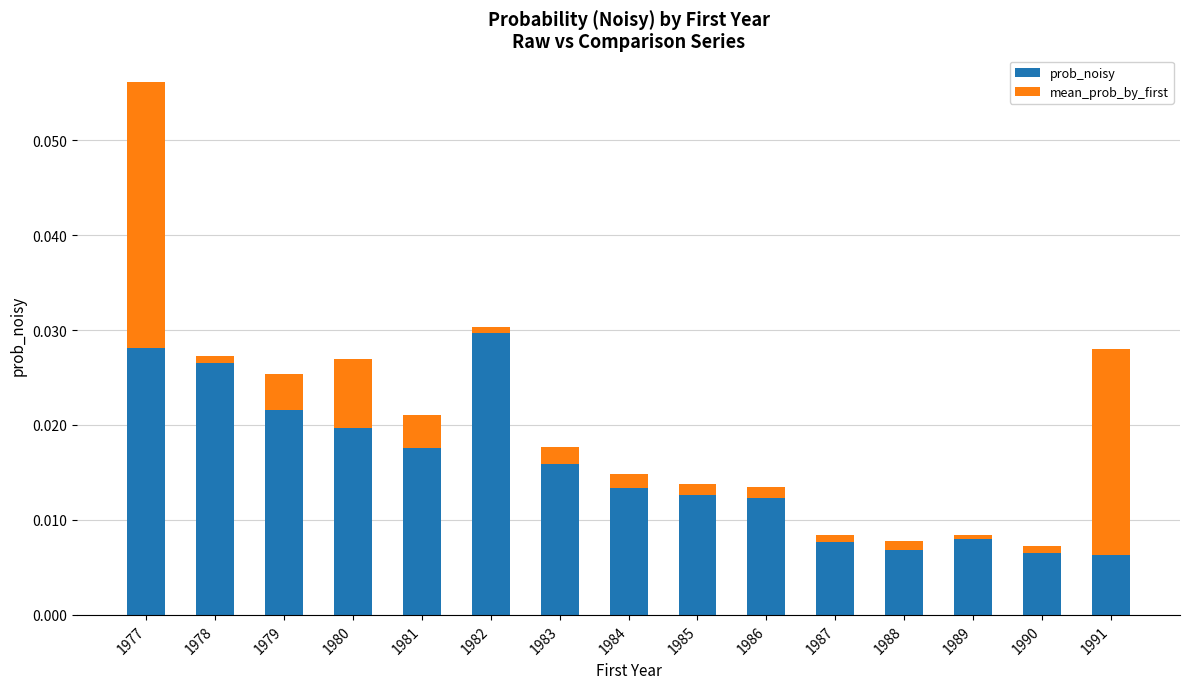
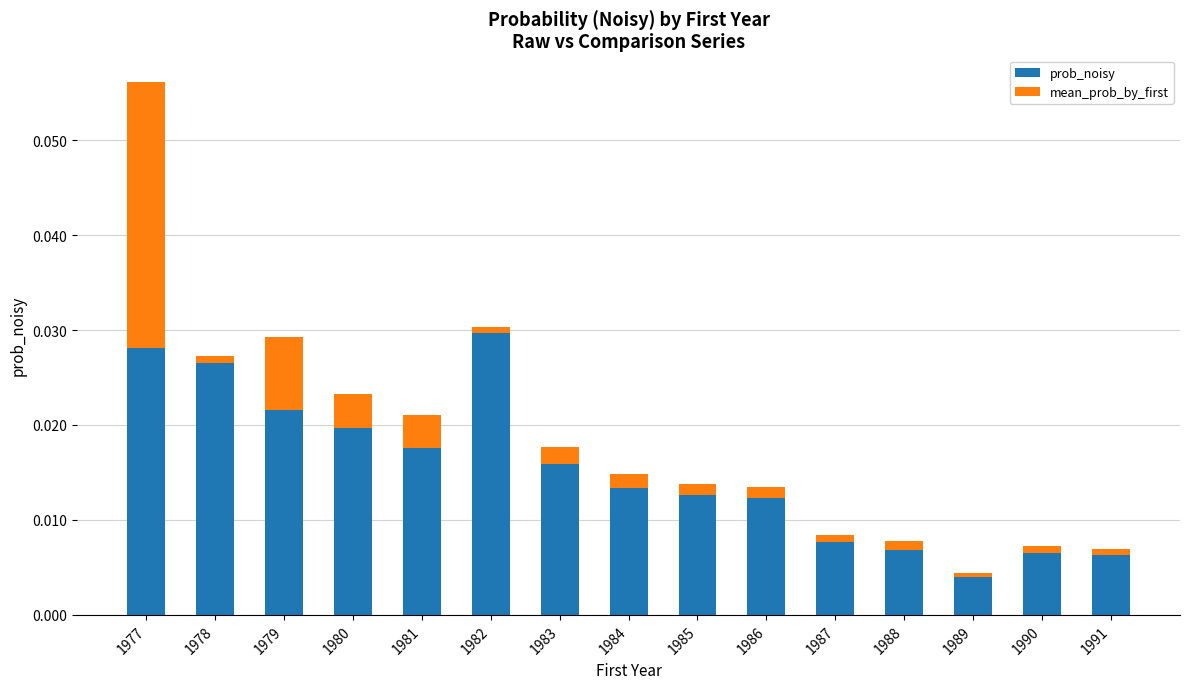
mean_prob_by_first, 1979: 0.004 -> 0.008
mean_prob_by_first, 1980: 0.007 -> 0.004
prob_noisy, 1989: 0.008 -> 0.004
mean_prob_by_first, 1991: 0.022 -> 0.001
